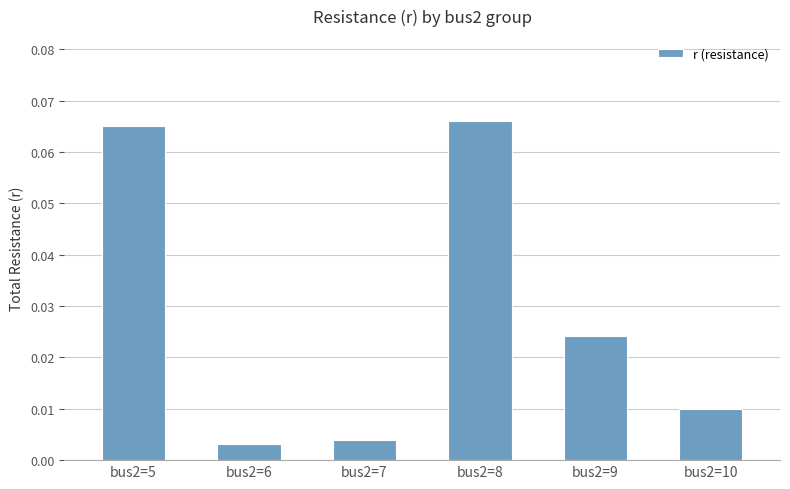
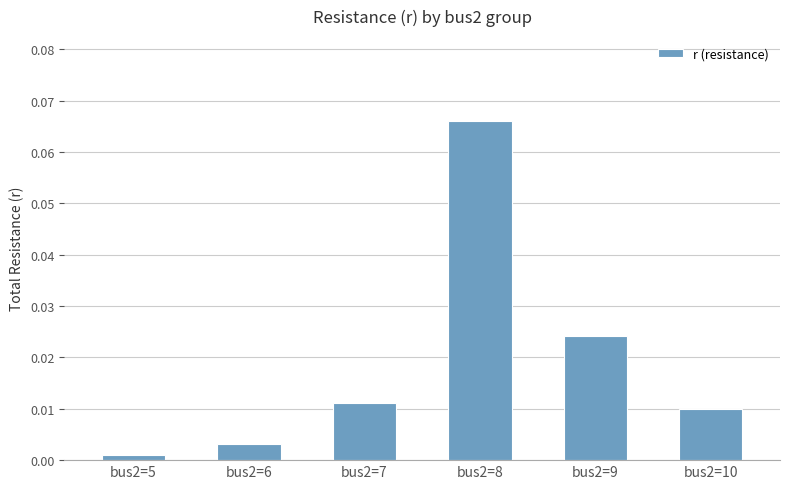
bus2=5: 0.065 -> 0.001
bus2=7: 0.004 -> 0.011
